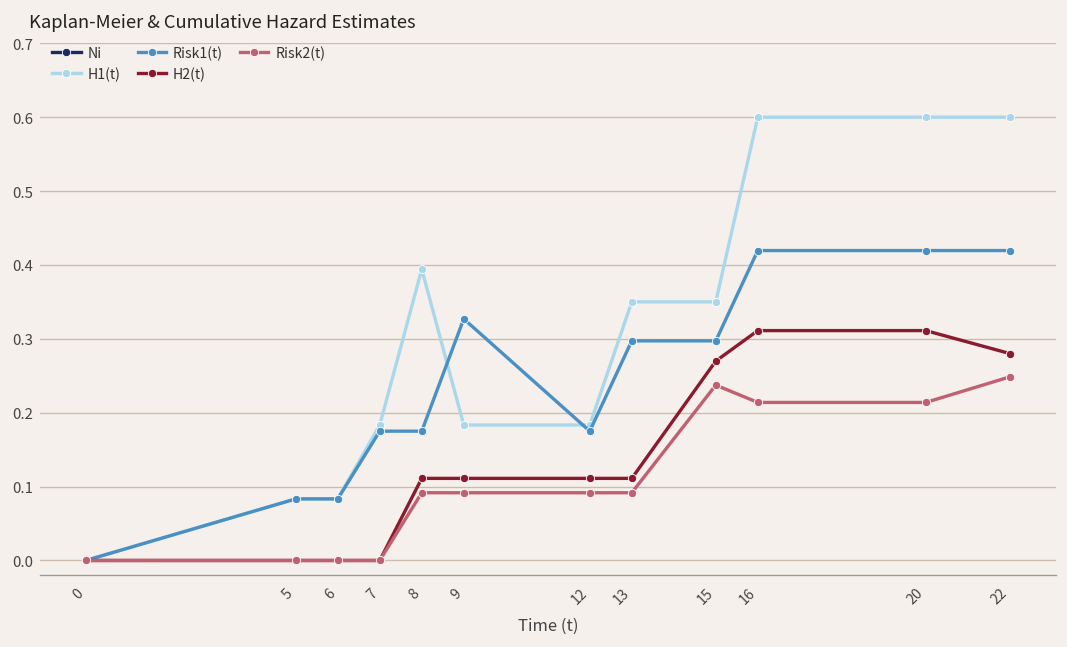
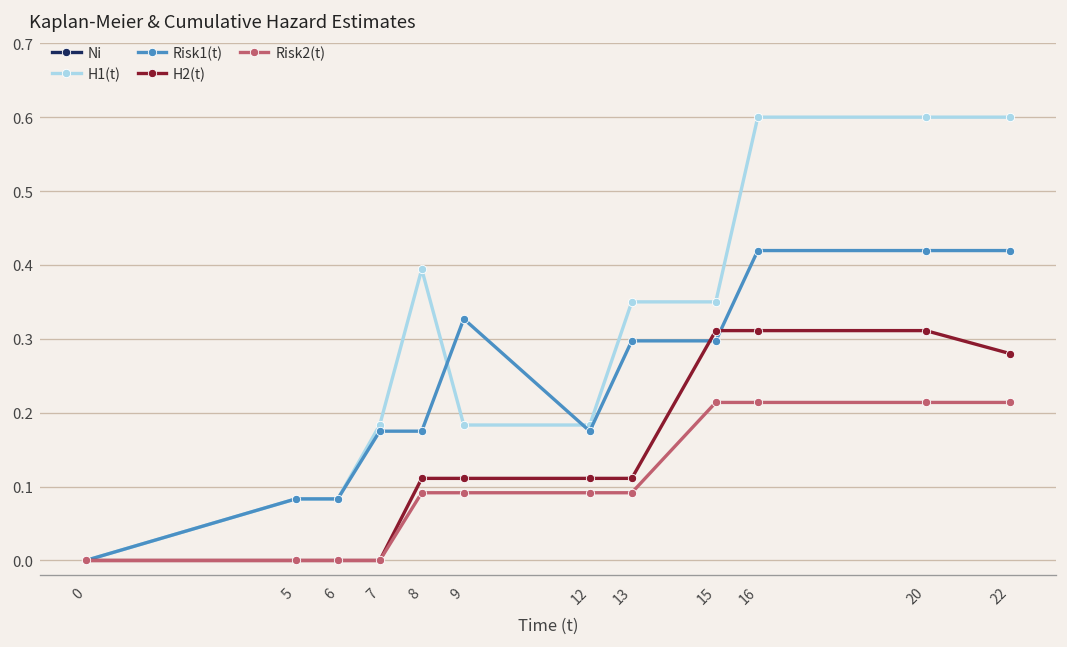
H2(t), 15: 0.27 -> 0.31
Risk2(t), 15: 0.24 -> 0.21
Risk2(t), 22: 0.25 -> 0.21
